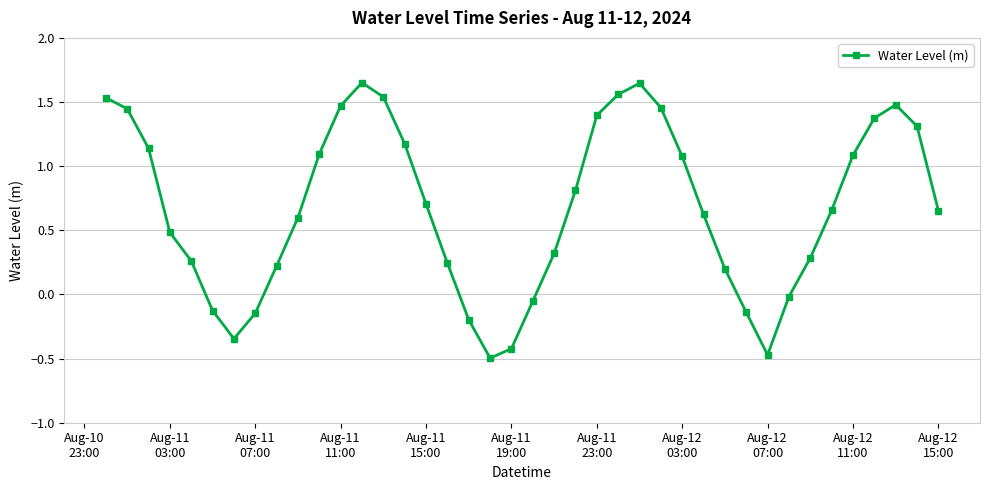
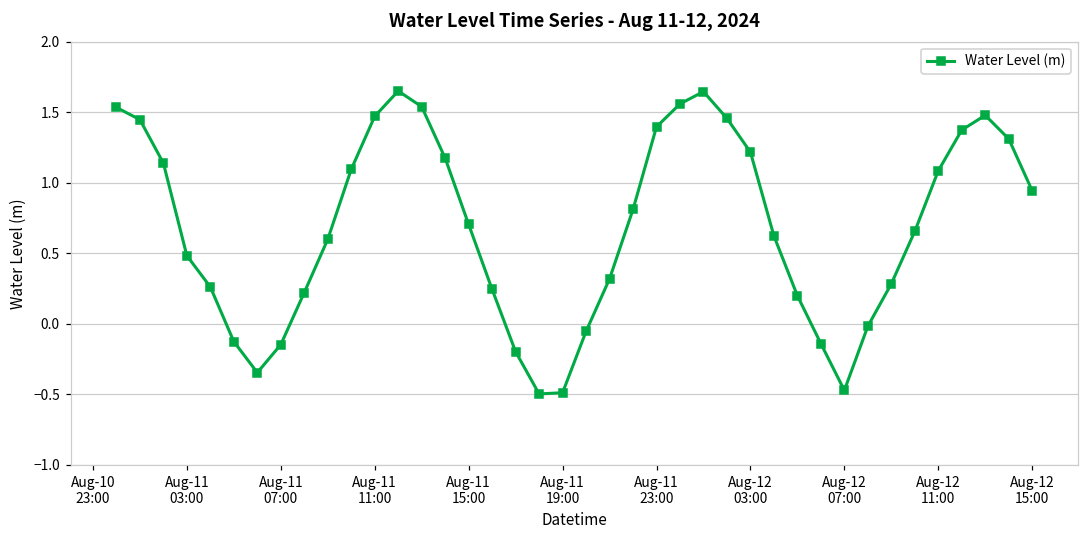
Aug-11 19:00: -0.42 -> -0.49
Aug-12 03:00: 1.08 -> 1.22
Aug-12 15:00: 0.65 -> 0.94
